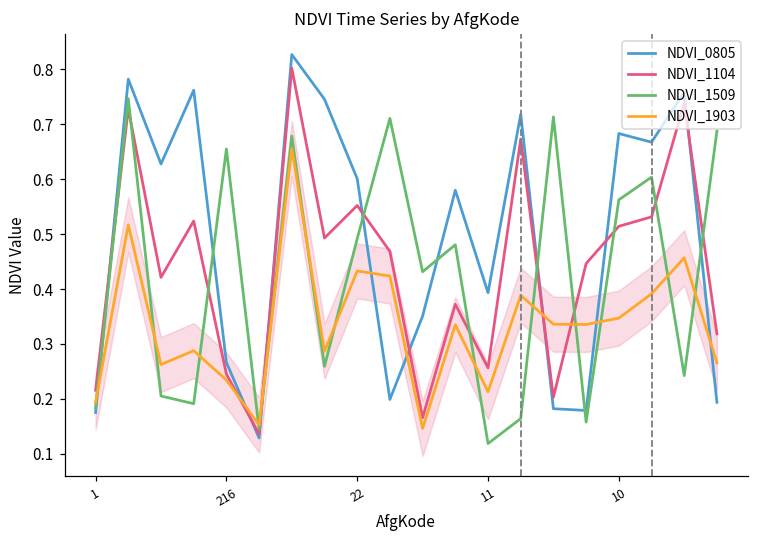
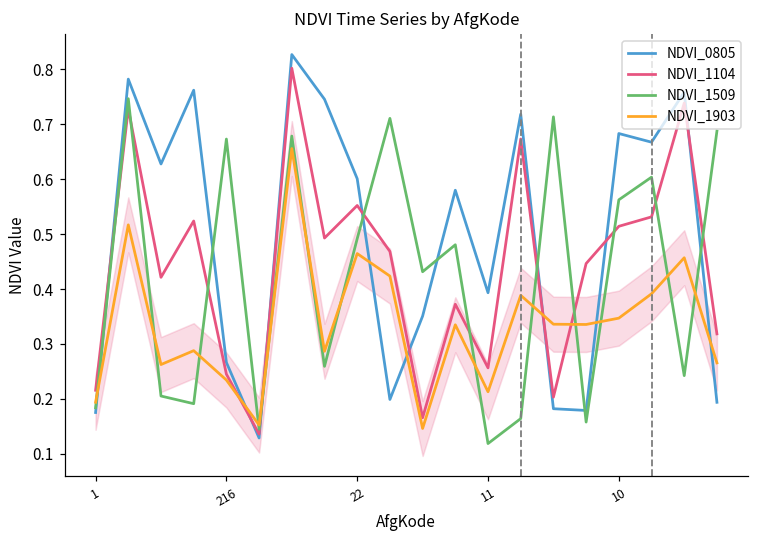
NDVI_1509, 216: 0.65 -> 0.67
NDVI_1903, 22: 0.43 -> 0.46
